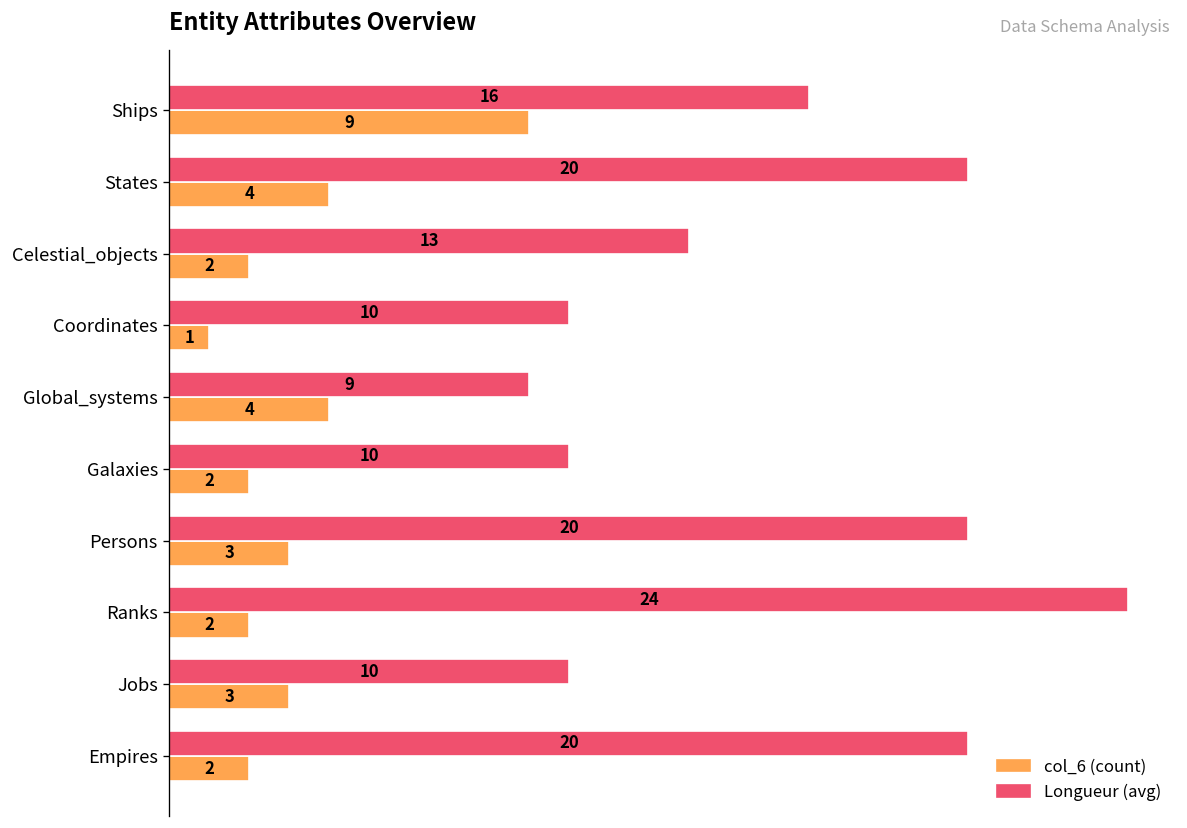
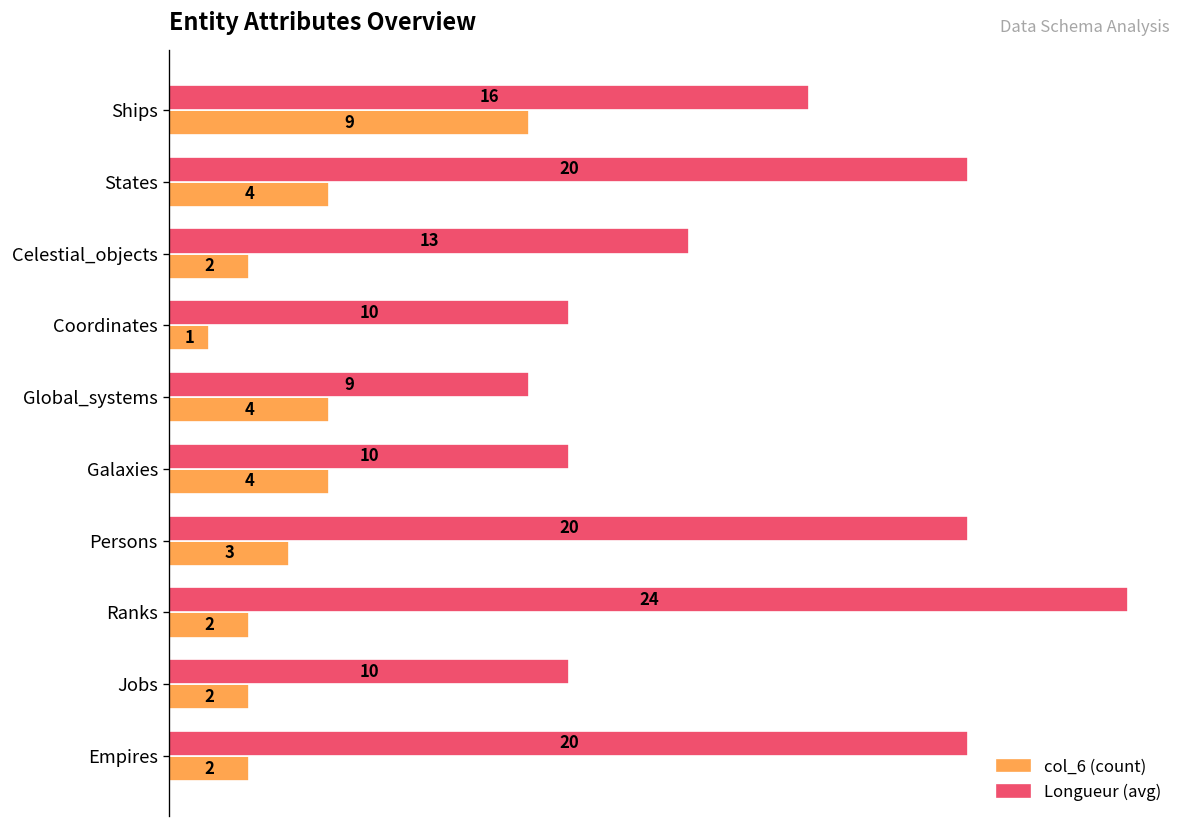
col_6 (count), Galaxies: 2 -> 4
col_6 (count), Jobs: 3 -> 2
